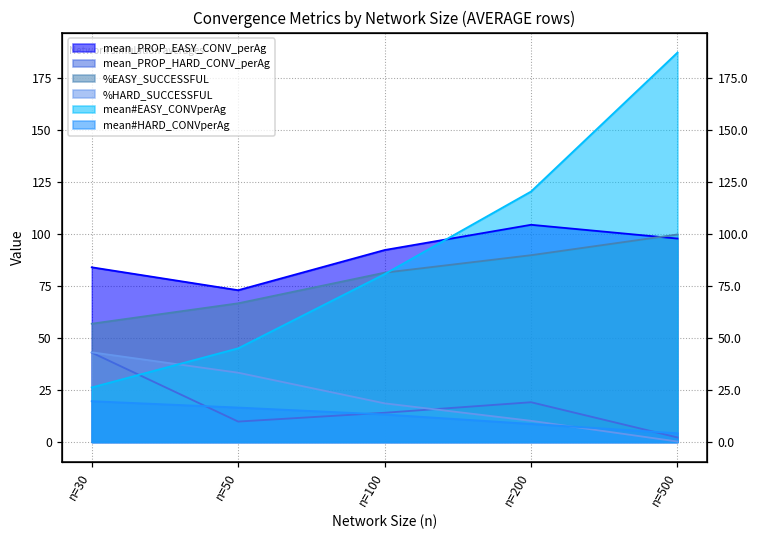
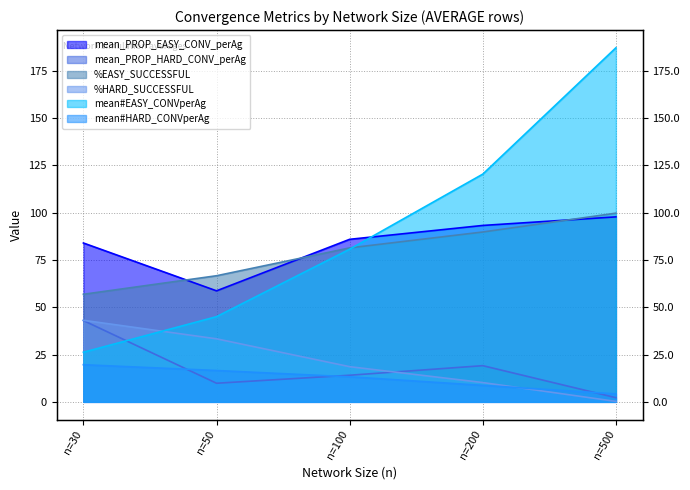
mean_PROP_EASY_CONV_perAg, n=50: 73 -> 59
mean_PROP_EASY_CONV_perAg, n=100: 92 -> 86
mean_PROP_EASY_CONV_perAg, n=200: 104 -> 93
